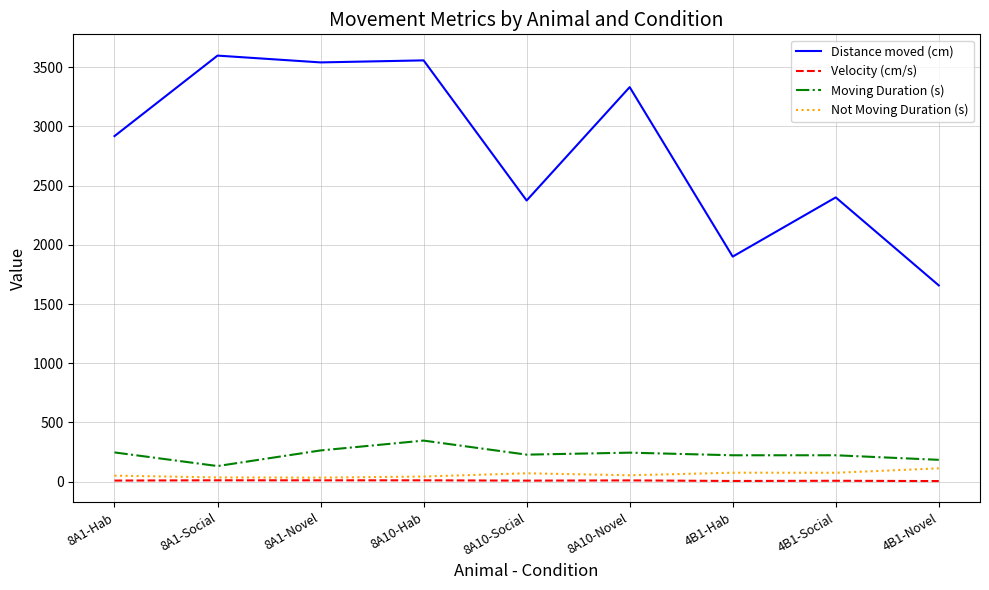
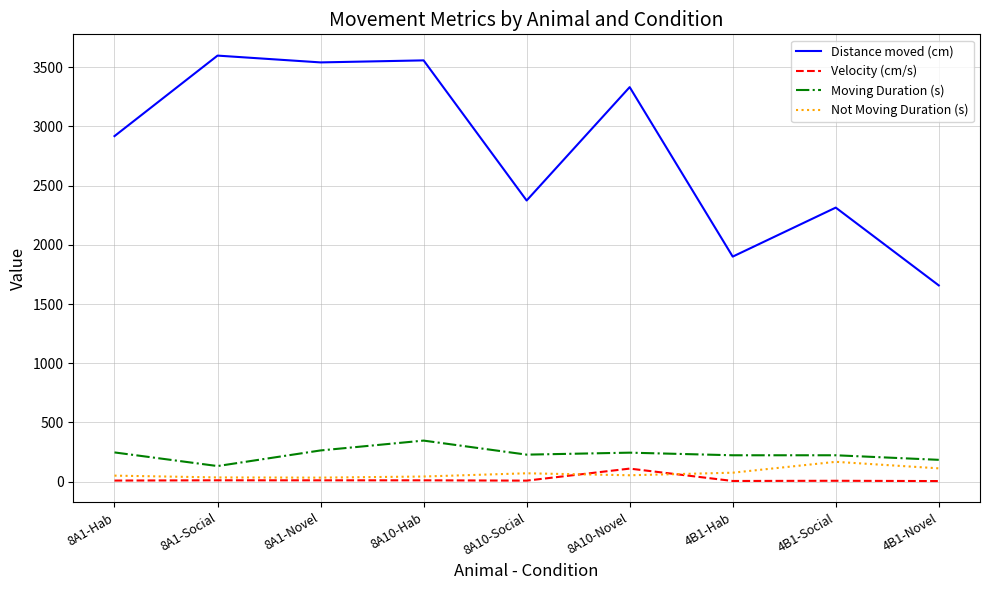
Velocity (cm/s), 8A10-Novel: 10 -> 110
Distance moved (cm), 4B1-Social: 2400 -> 2310
Not Moving Duration (s), 4B1-Social: 80 -> 170
